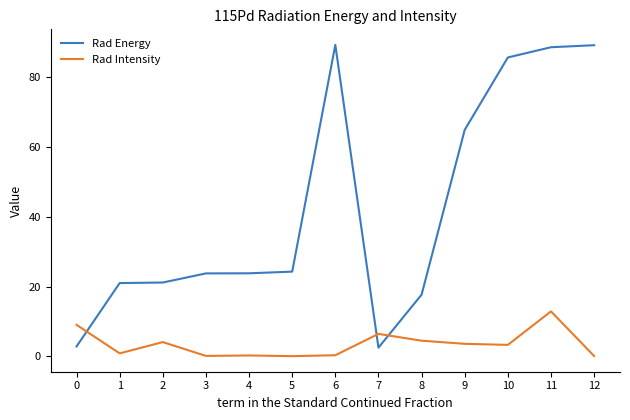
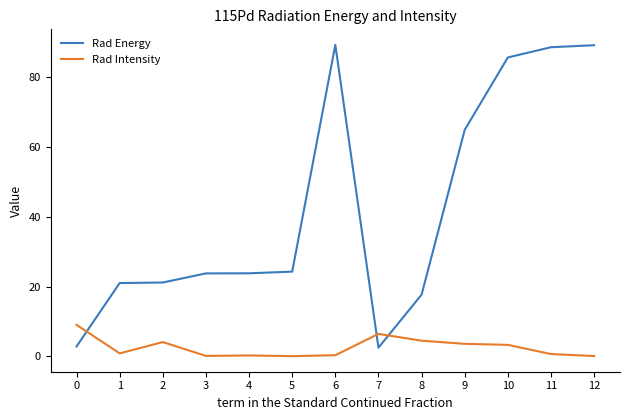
Rad Intensity, 11: 13 -> 1
